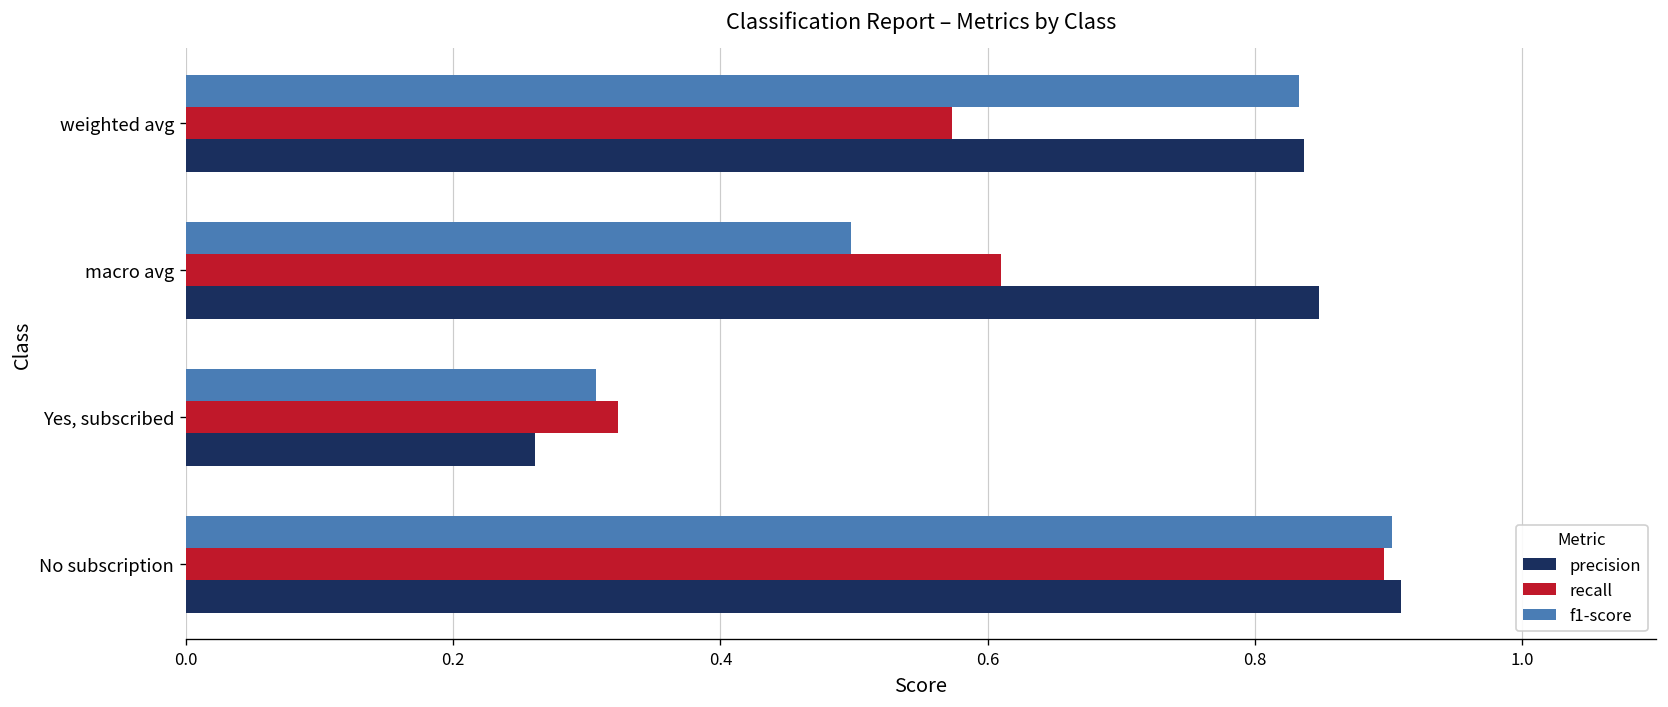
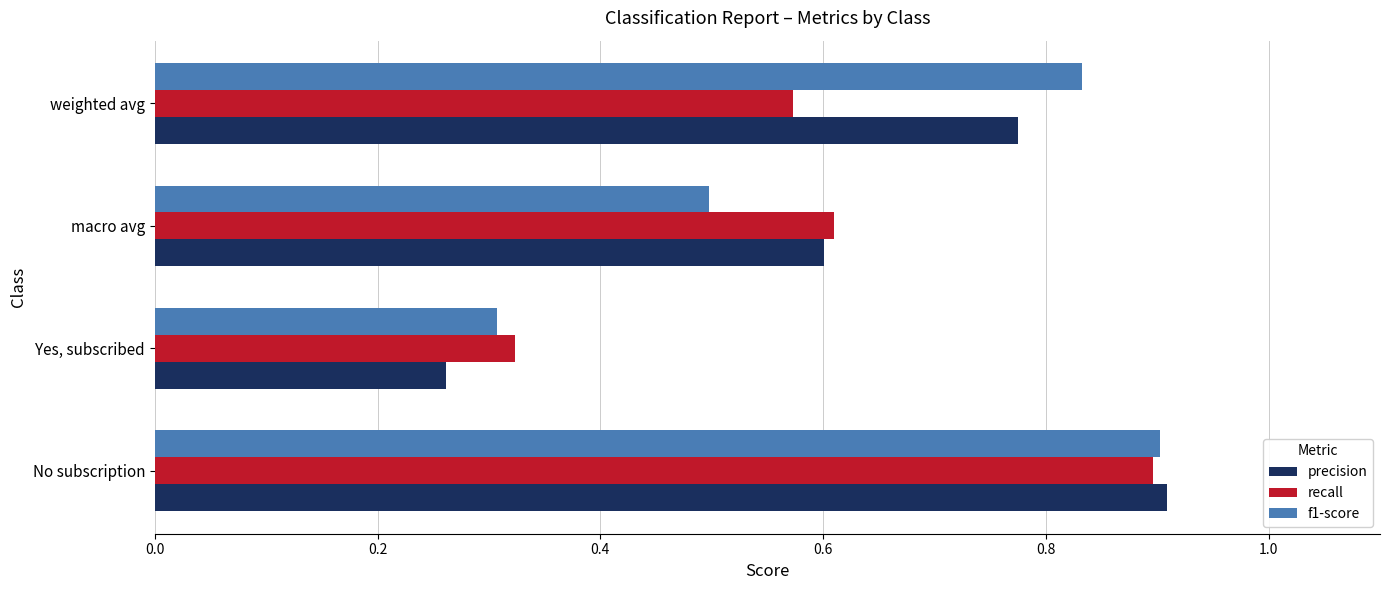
precision, weighted avg: 0.837 -> 0.775
precision, macro avg: 0.848 -> 0.601
